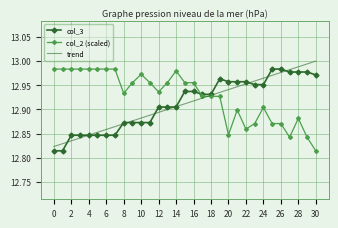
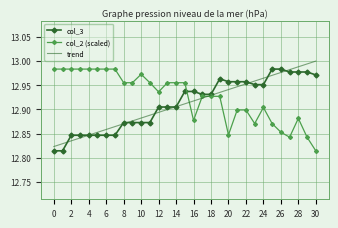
col_2 (scaled), 8: 12.93 -> 12.96
col_2 (scaled), 14: 12.98 -> 12.96
col_2 (scaled), 16: 12.96 -> 12.88
col_2 (scaled), 22: 12.86 -> 12.90
col_2 (scaled), 26: 12.87 -> 12.85
